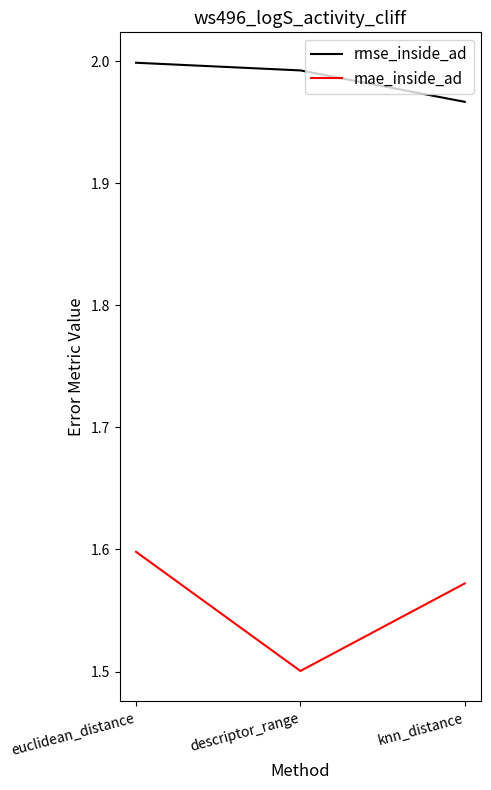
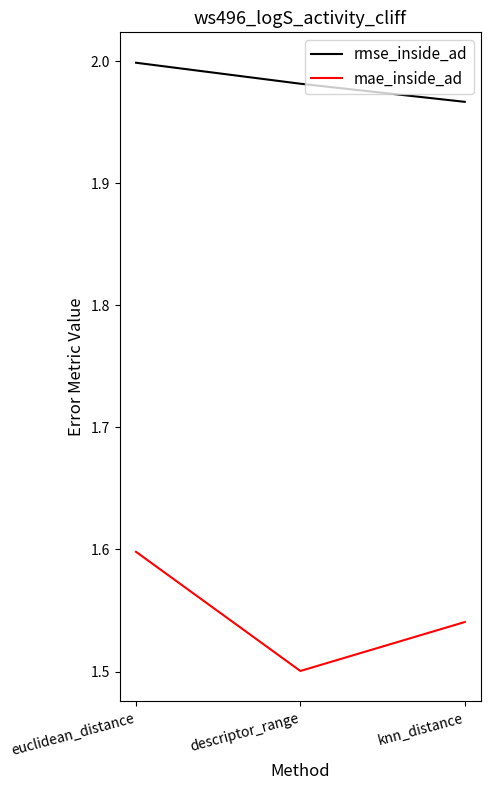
rmse_inside_ad, descriptor_range: 1.992 -> 1.981
mae_inside_ad, knn_distance: 1.572 -> 1.541
